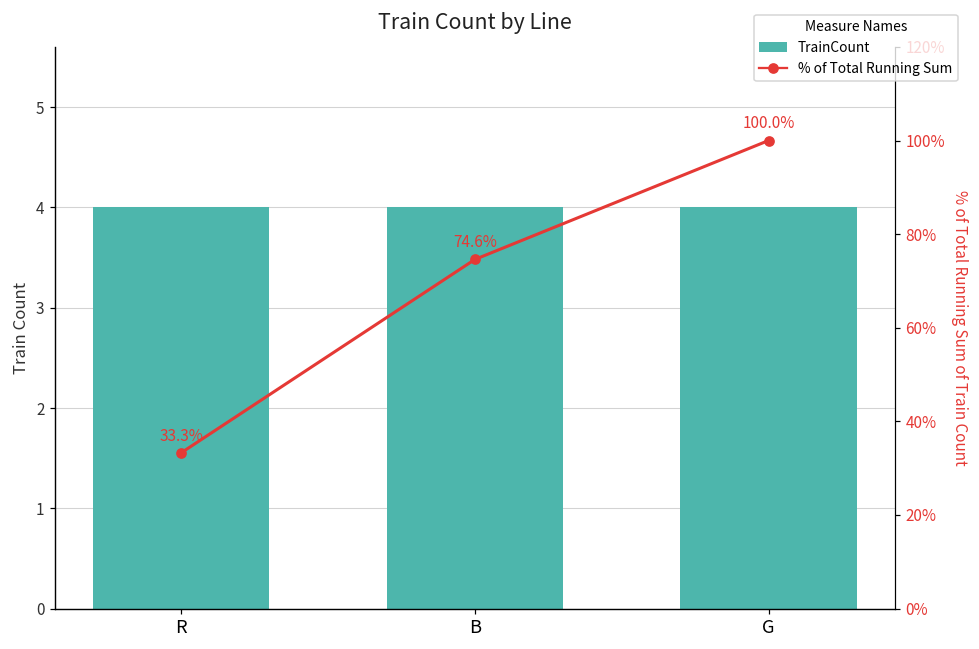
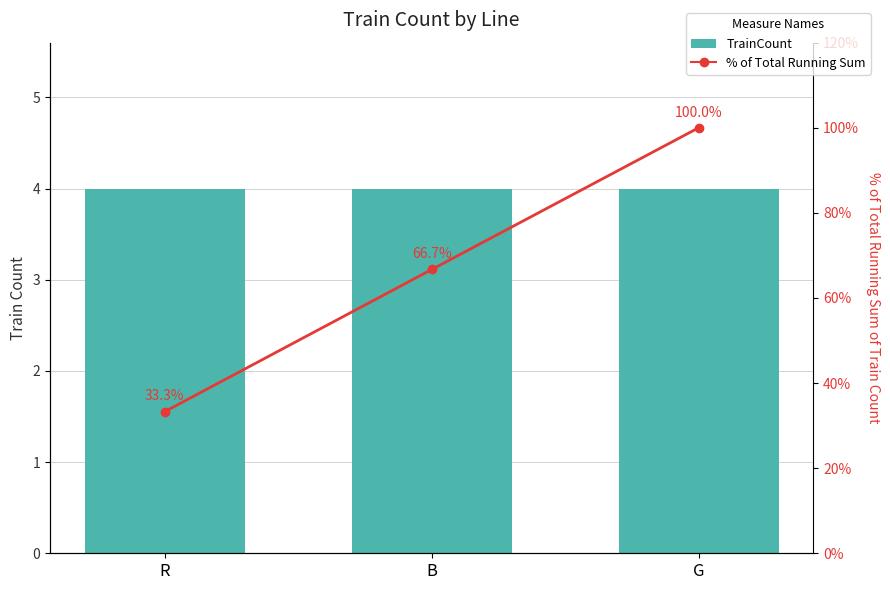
% of Total Running Sum, B: 74.6% -> 66.7%
